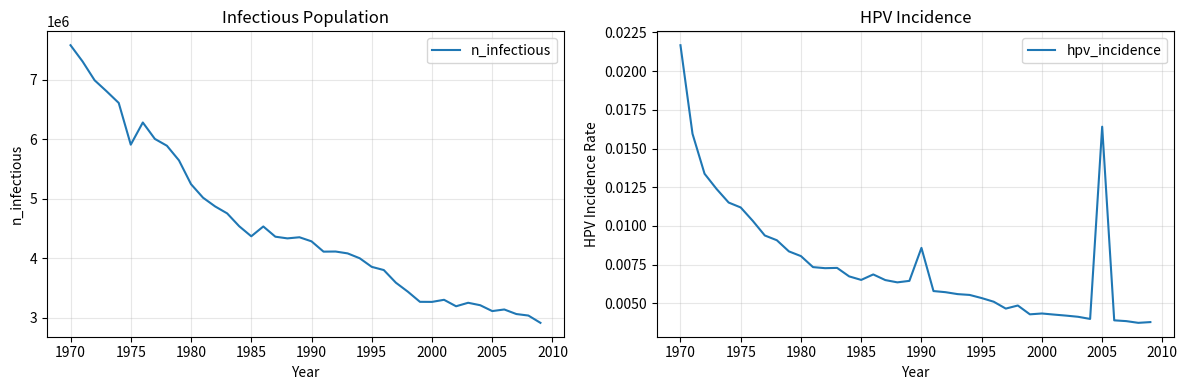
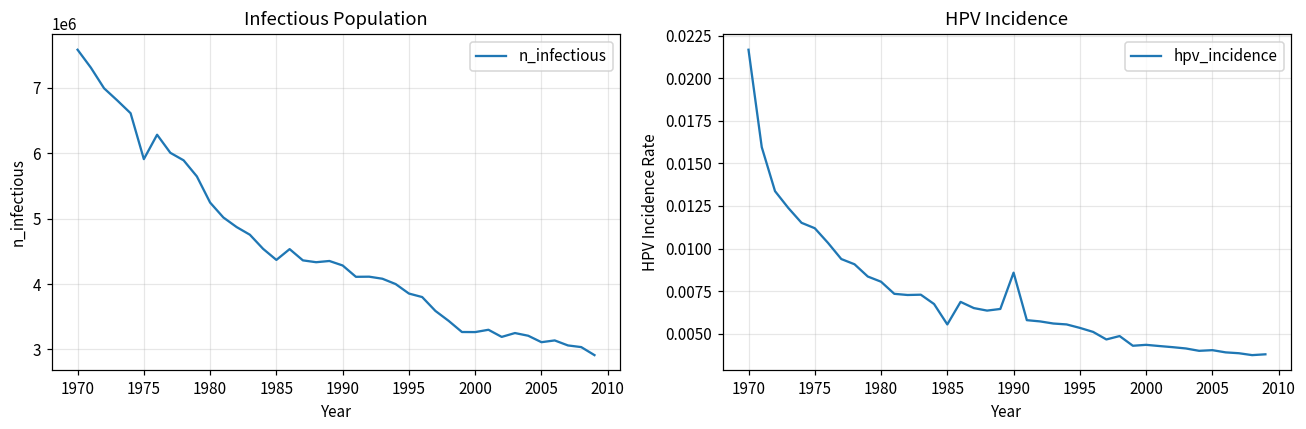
HPV Incidence, 1985: 0.0065 -> 0.0055
HPV Incidence, 2005: 0.0164 -> 0.0040
